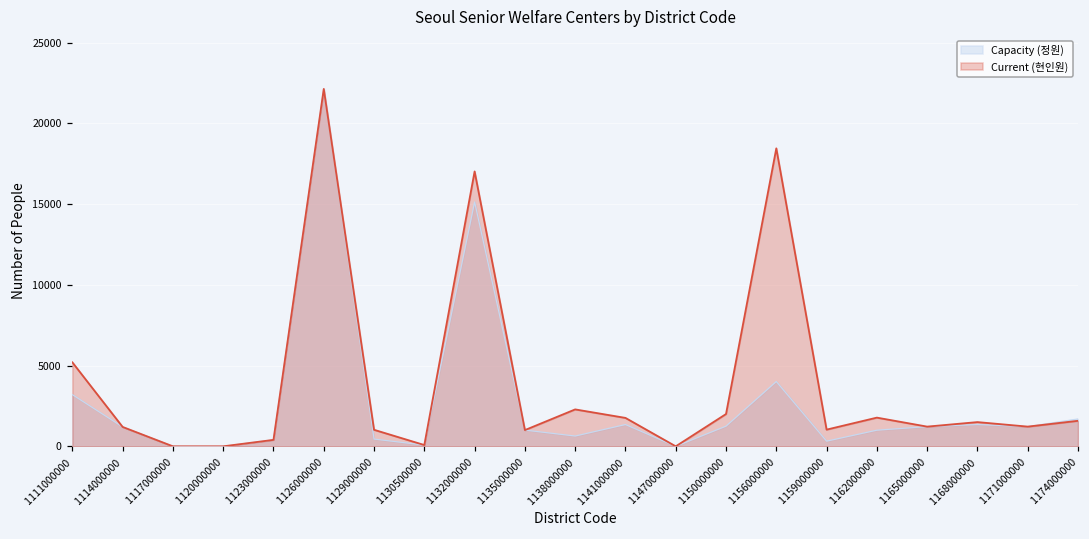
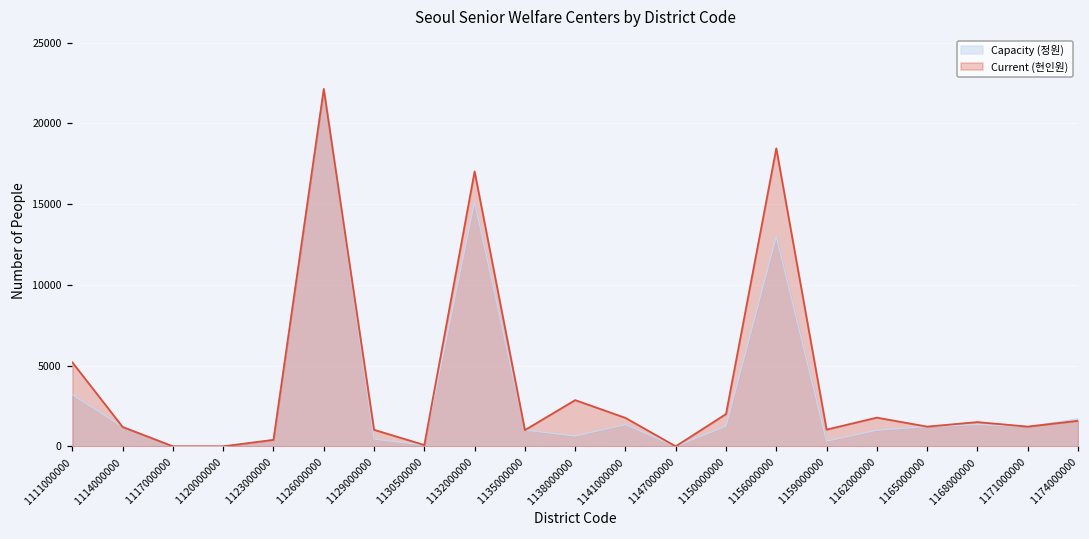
Current (현인원), 1138000000: 2300 -> 2900
Capacity (정원), 1156000000: 4000 -> 13000
